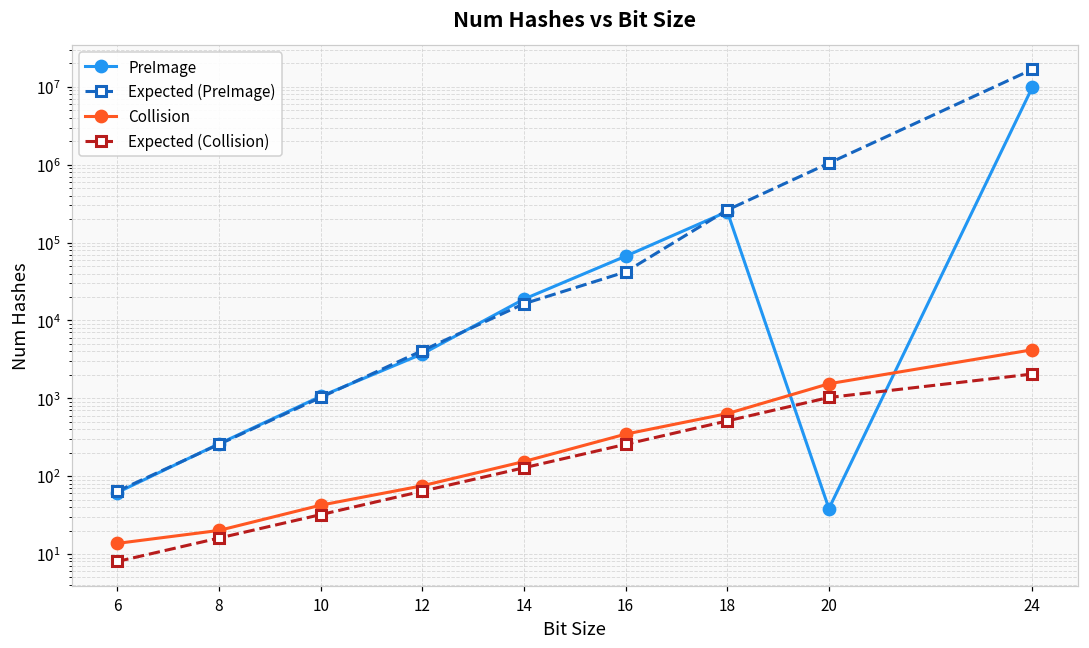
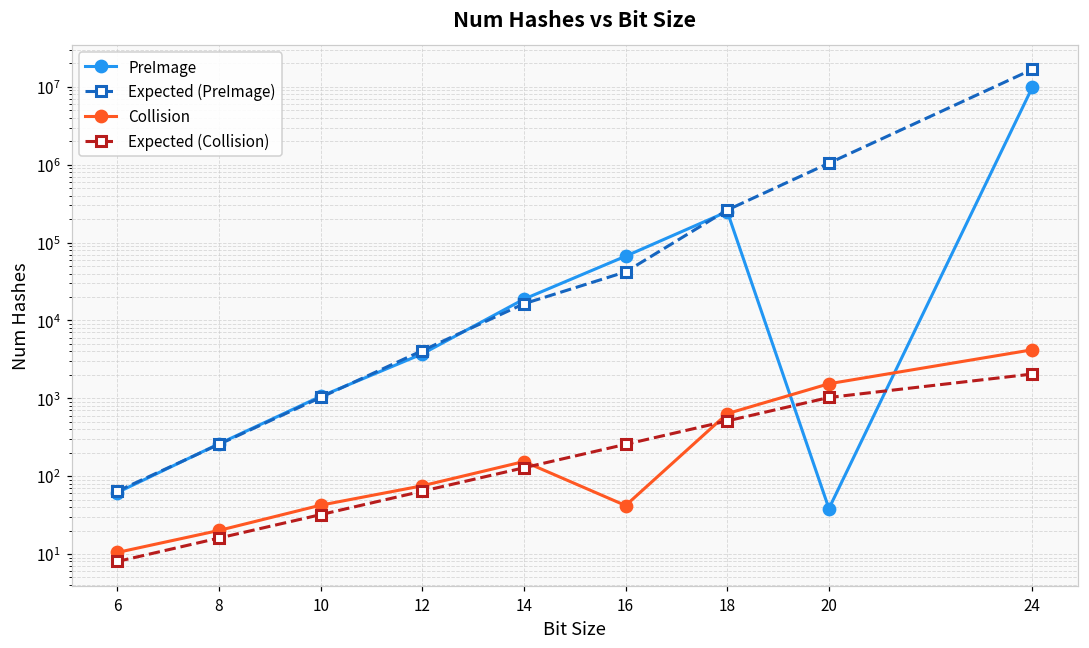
Collision, 6: 14 -> 10
Collision, 16: 300 -> 40
